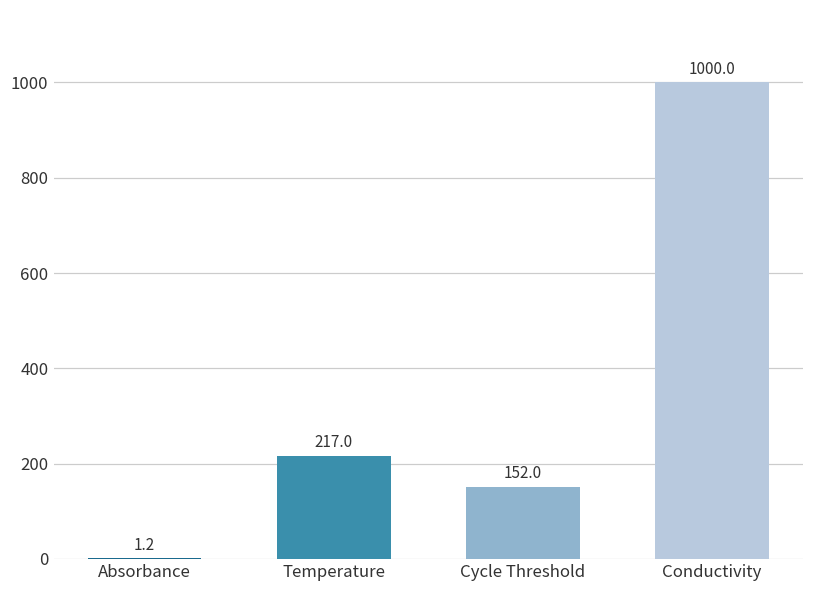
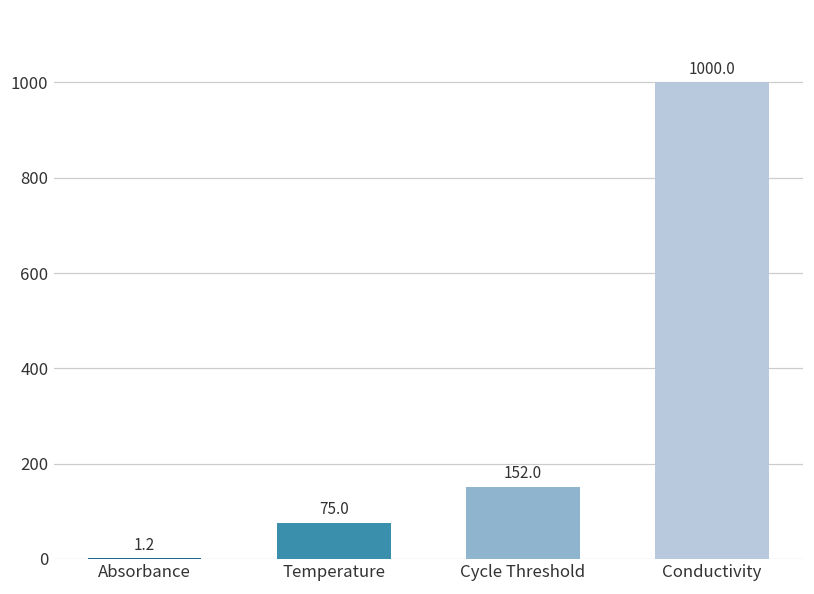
Temperature: 217.0 -> 75.0
